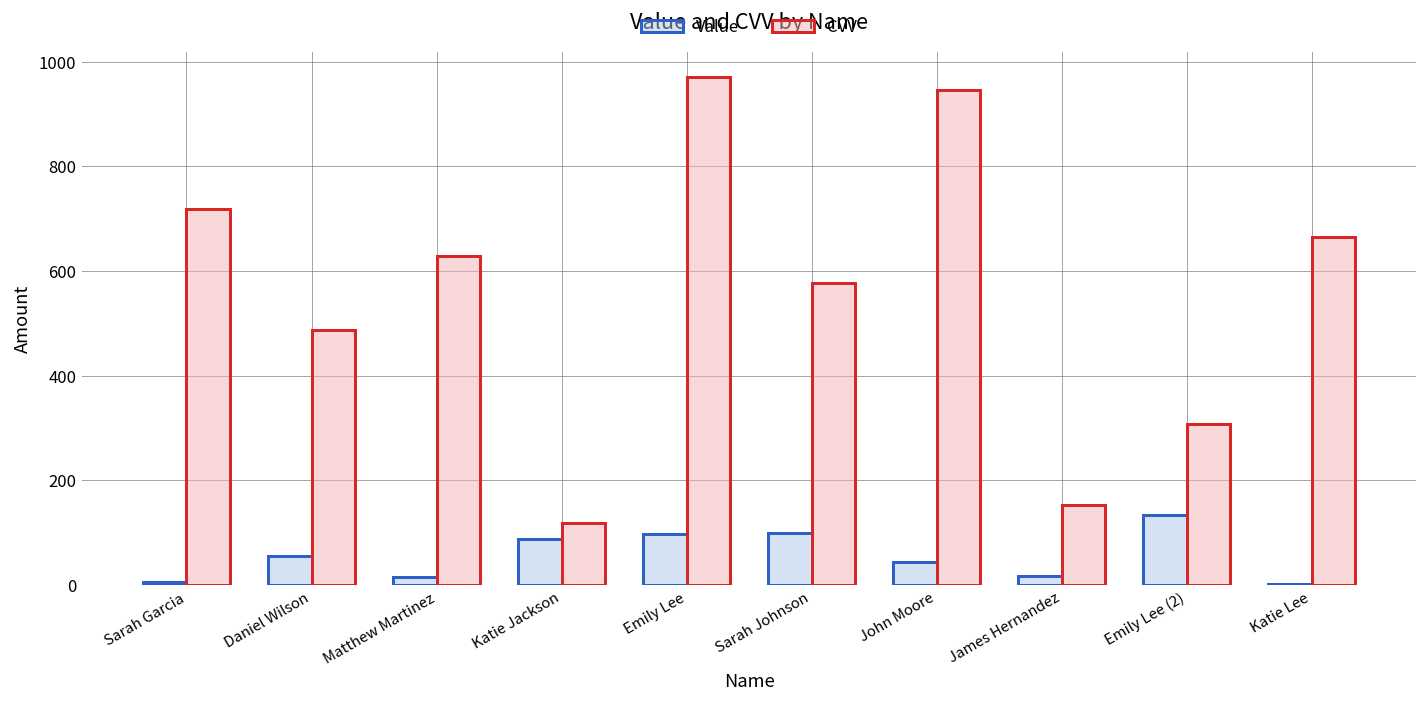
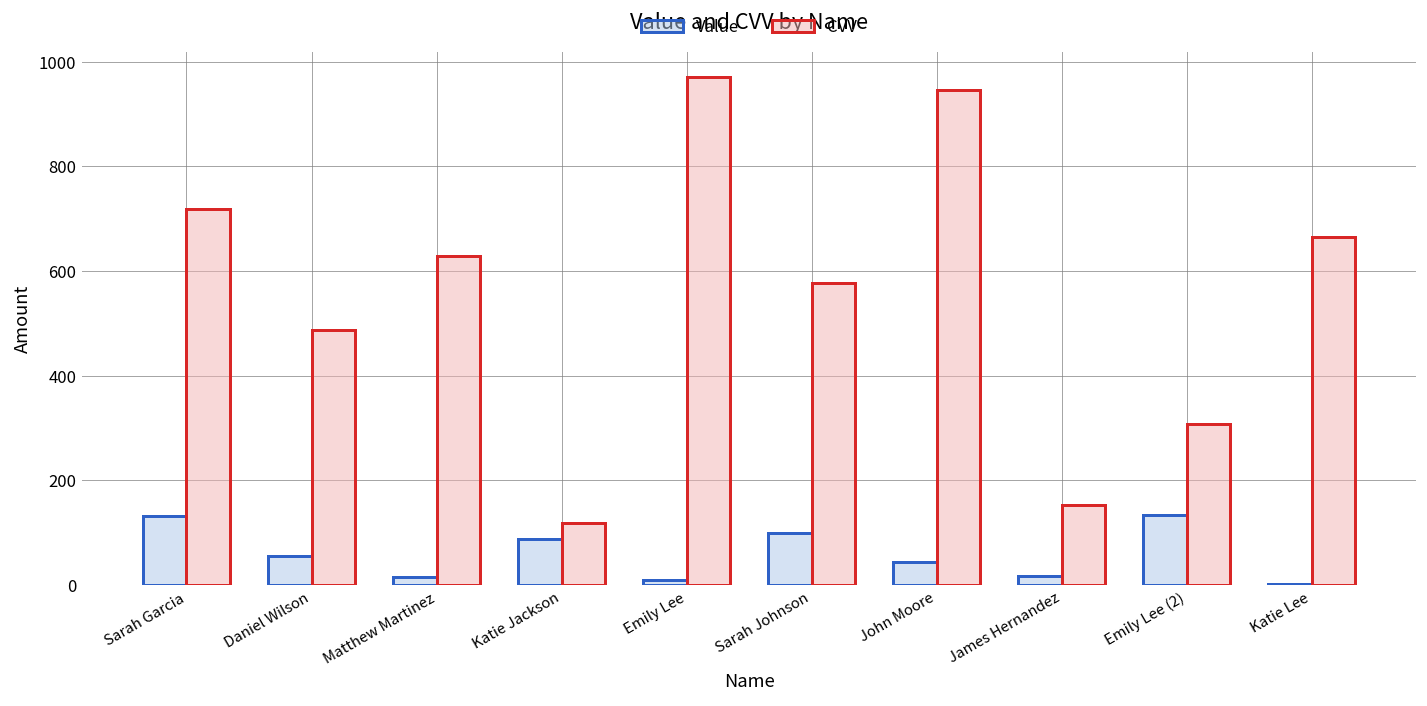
Value, Sarah Garcia: 10 -> 130
Value, Emily Lee: 100 -> 10
